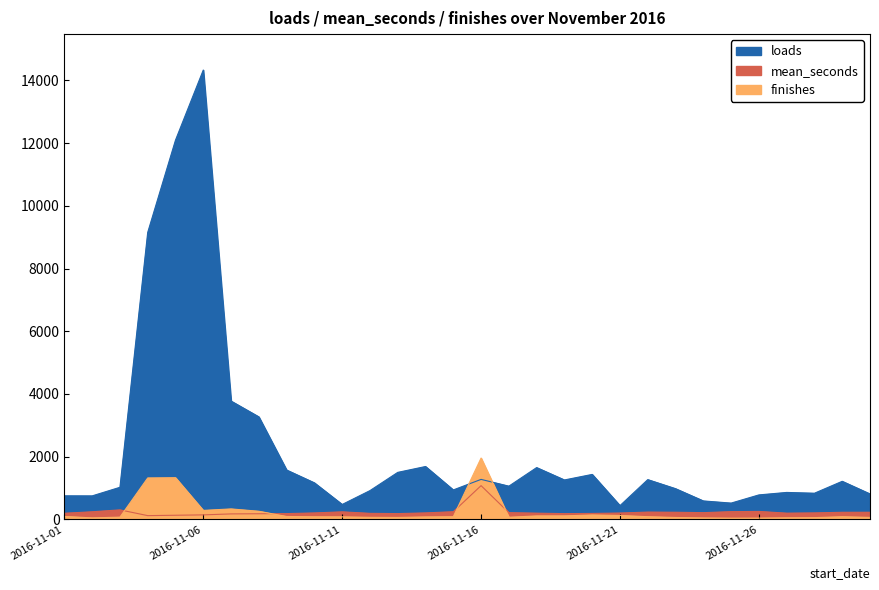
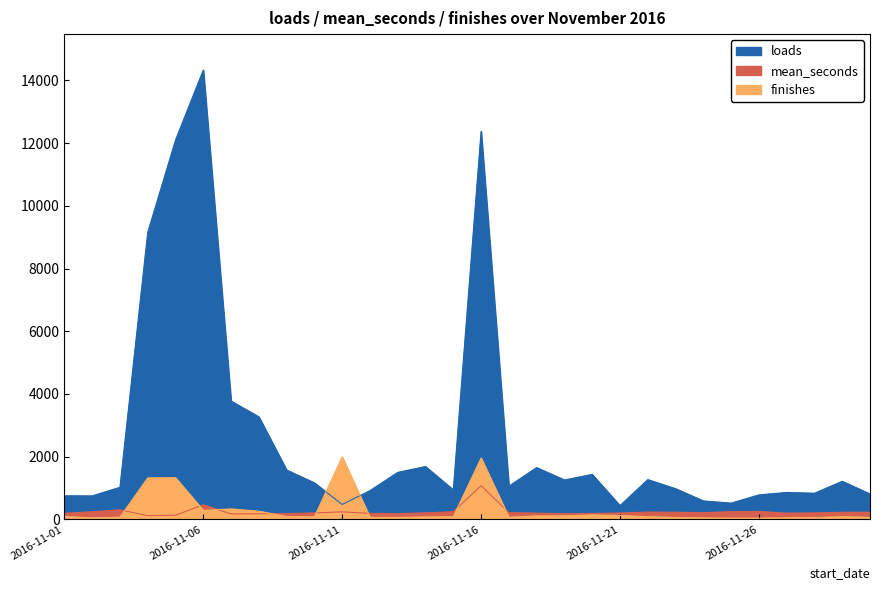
mean_seconds, 2016-11-06: 100 -> 500
finishes, 2016-11-11: 100 -> 2000
loads, 2016-11-16: 1300 -> 12400
